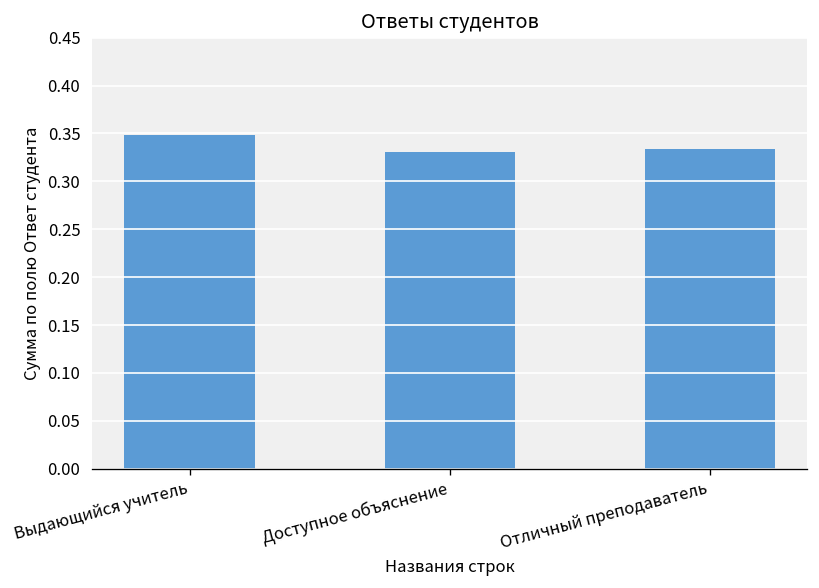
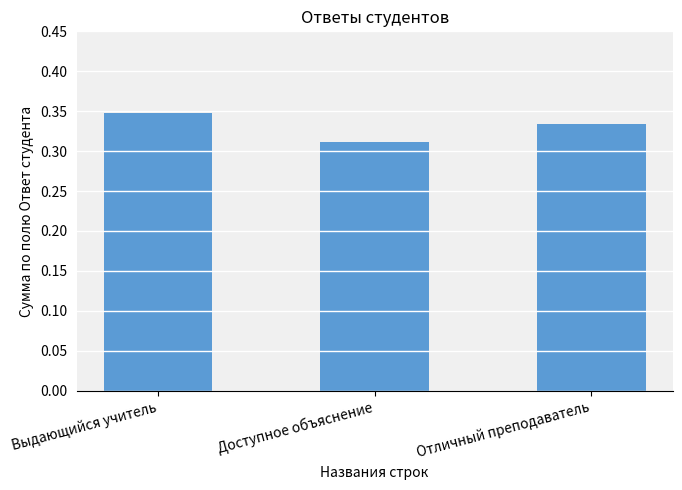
Доступное объяснение: 0.33 -> 0.31
